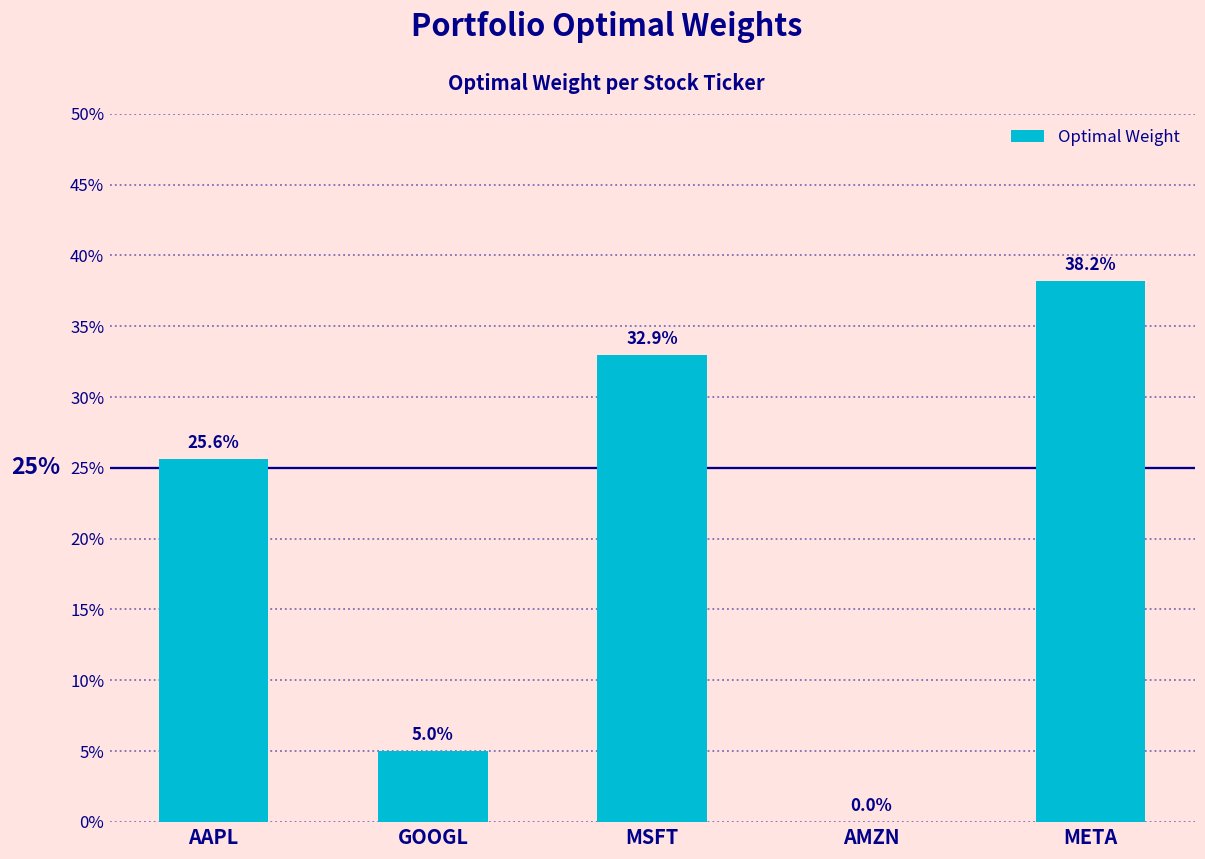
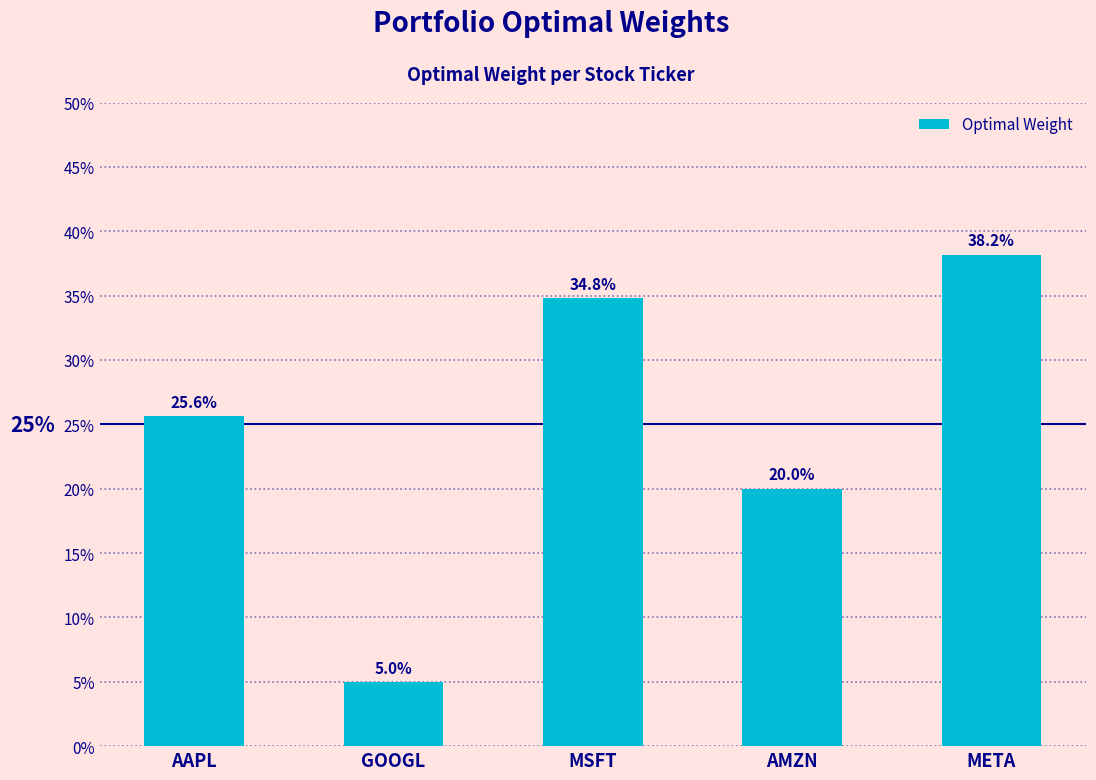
MSFT: 32.9% -> 34.8%
AMZN: 0.0% -> 20.0%
